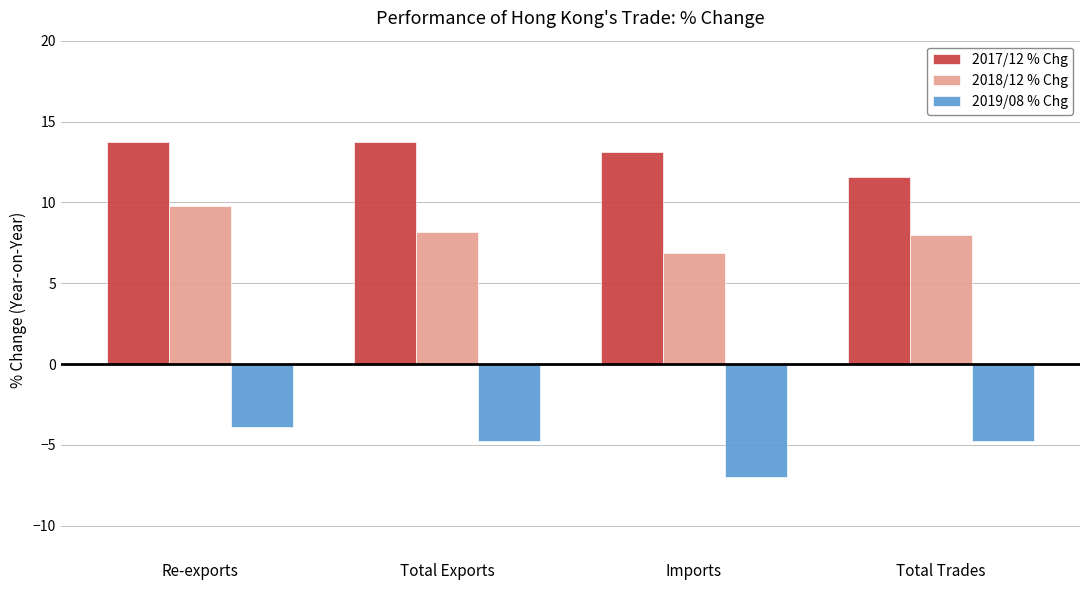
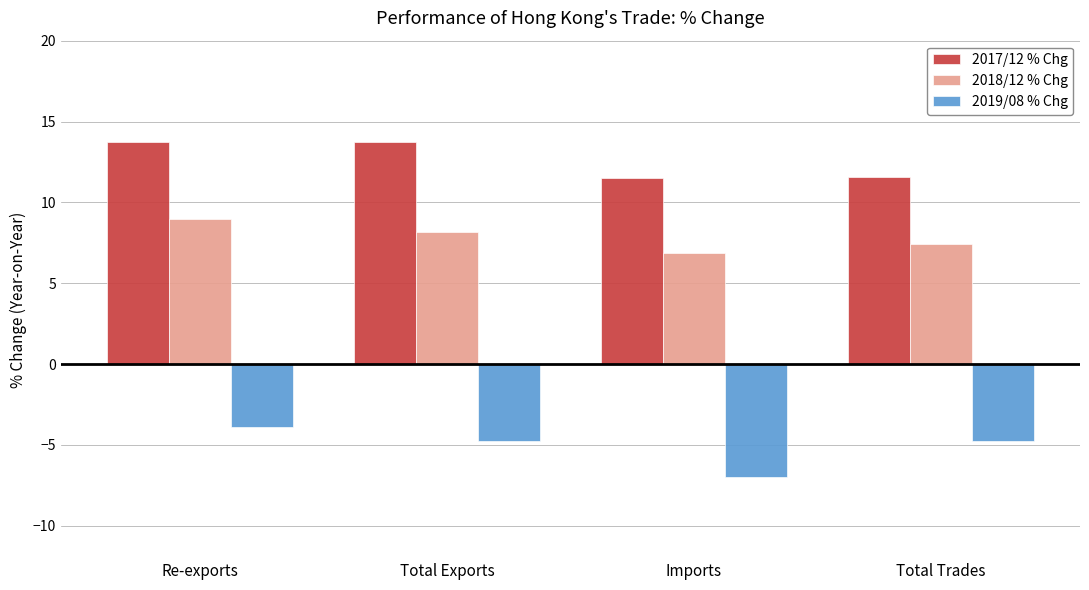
2018/12 % Chg, Re-exports: 9.8 -> 9.0
2017/12 % Chg, Imports: 13.1 -> 11.5
2018/12 % Chg, Total Trades: 8.0 -> 7.4
